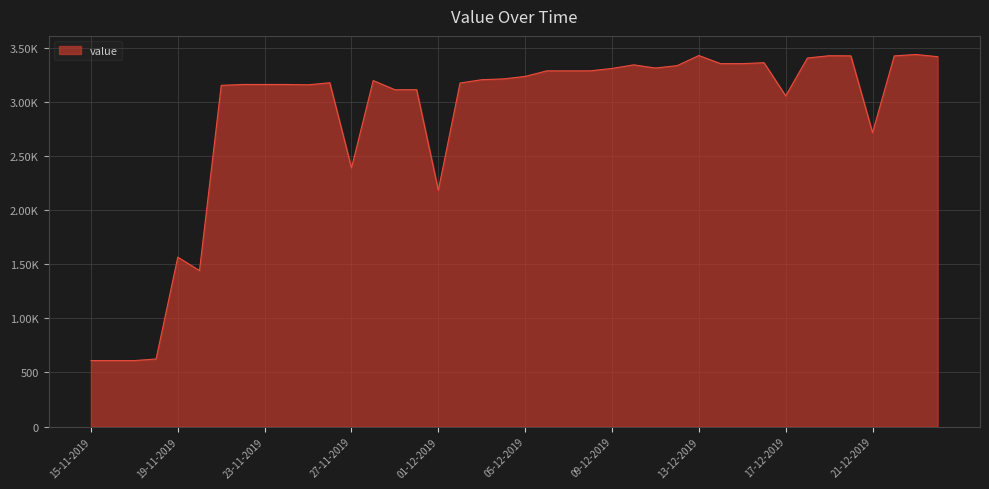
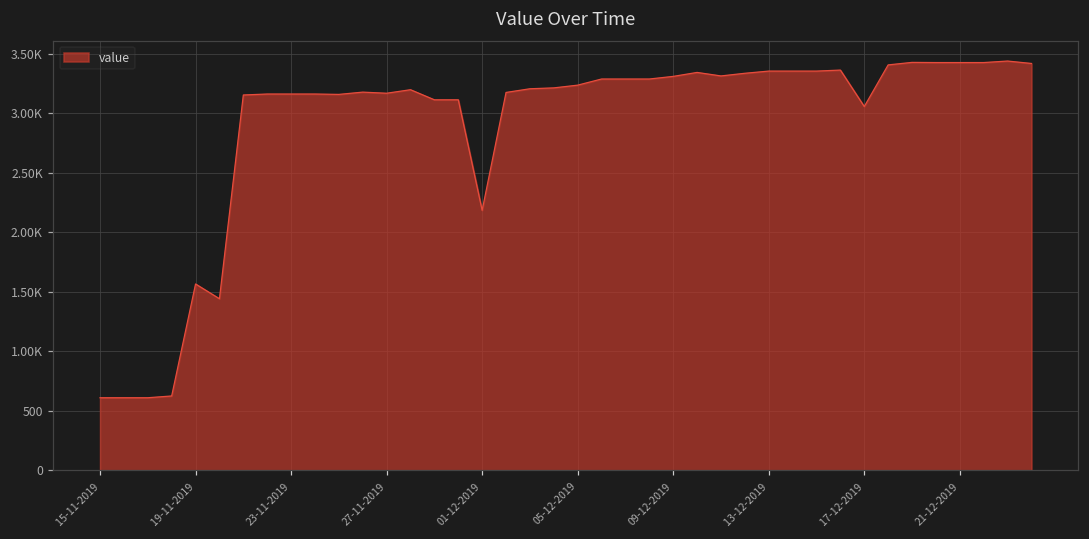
27-11-2019: 2390 -> 3170
13-12-2019: 3430 -> 3350
21-12-2019: 2720 -> 3430
